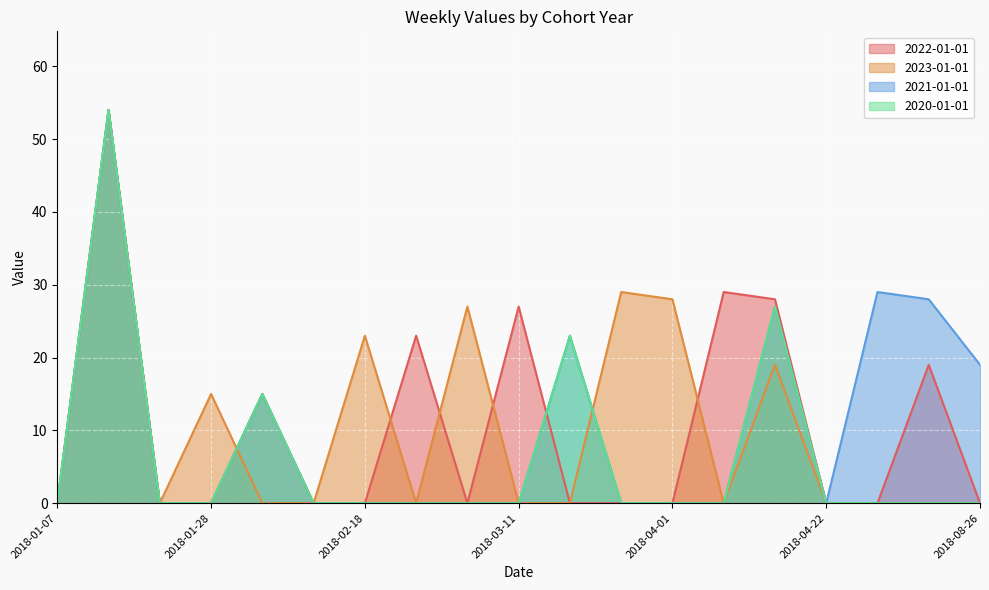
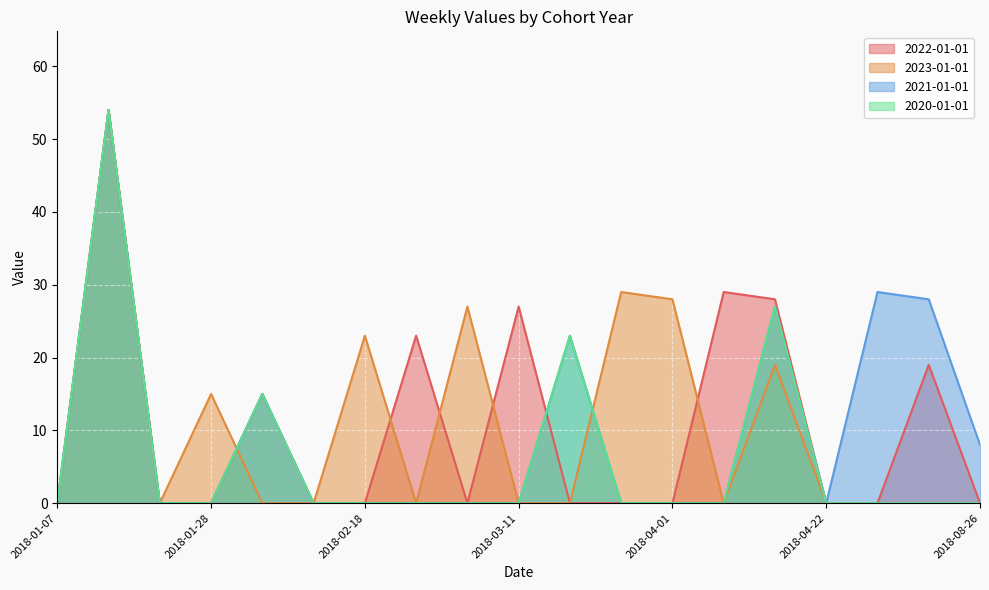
2021-01-01, 2018-08-26: 19 -> 8
